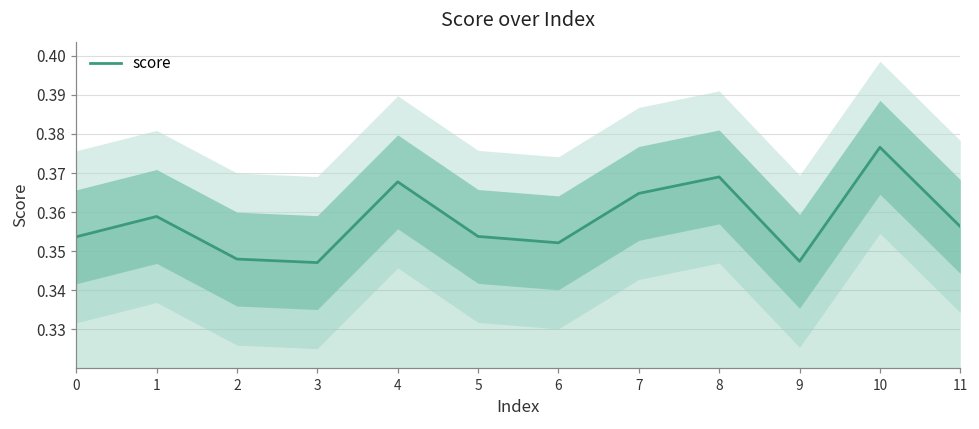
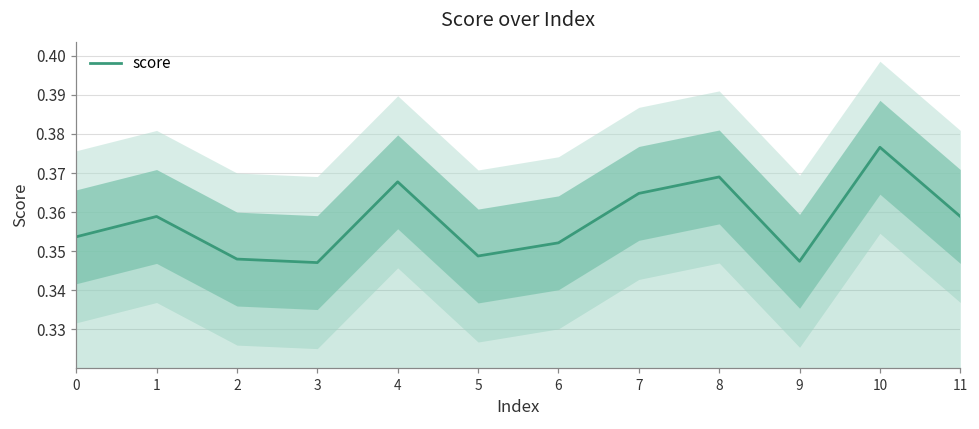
score, 5: 0.354 -> 0.349
score, 11: 0.356 -> 0.359
